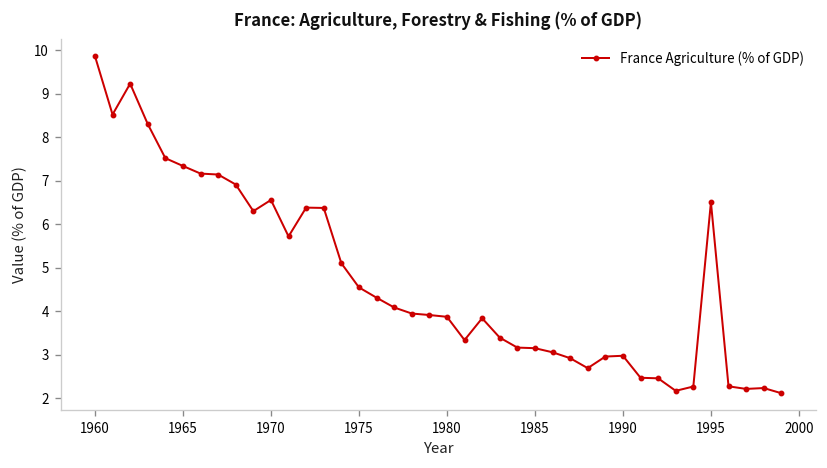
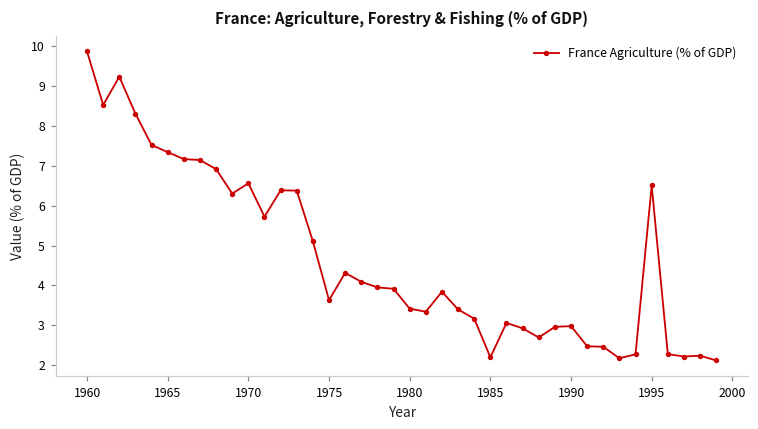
1975: 4.6 -> 3.6
1980: 3.9 -> 3.4
1985: 3.2 -> 2.2
